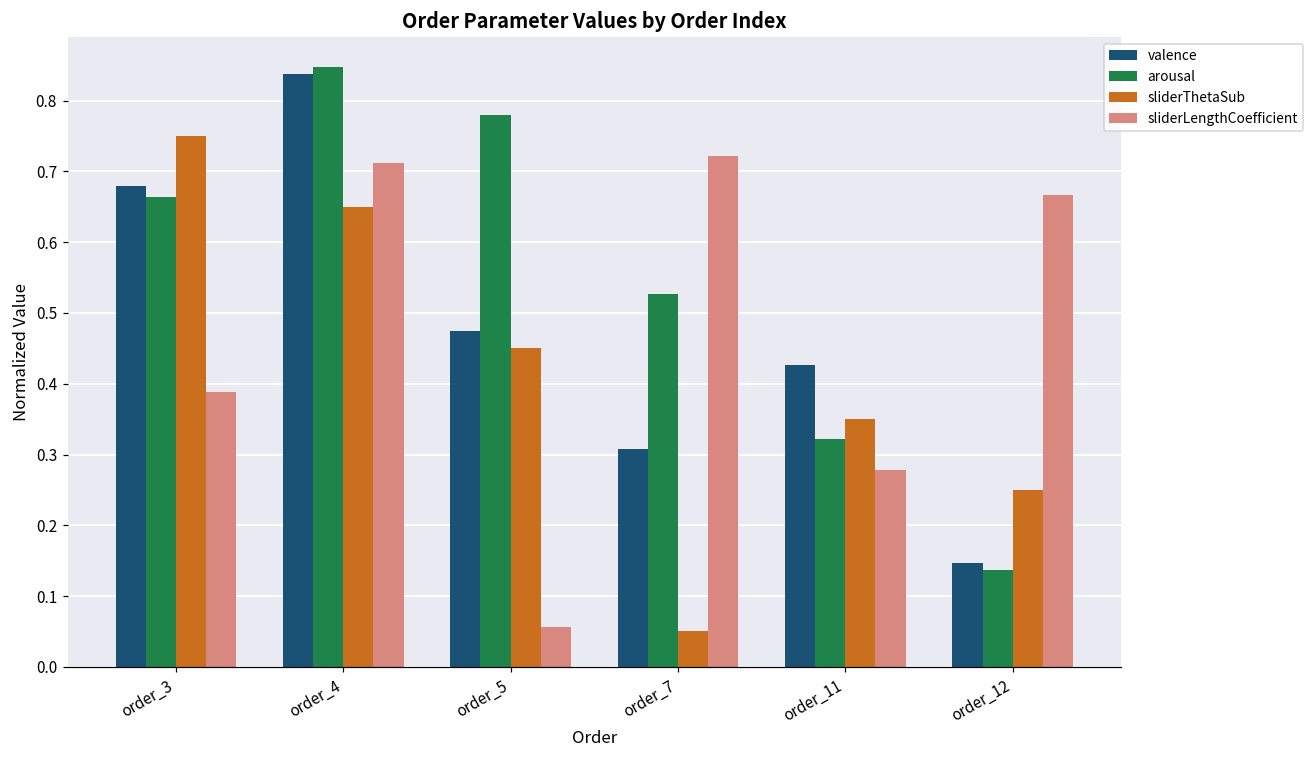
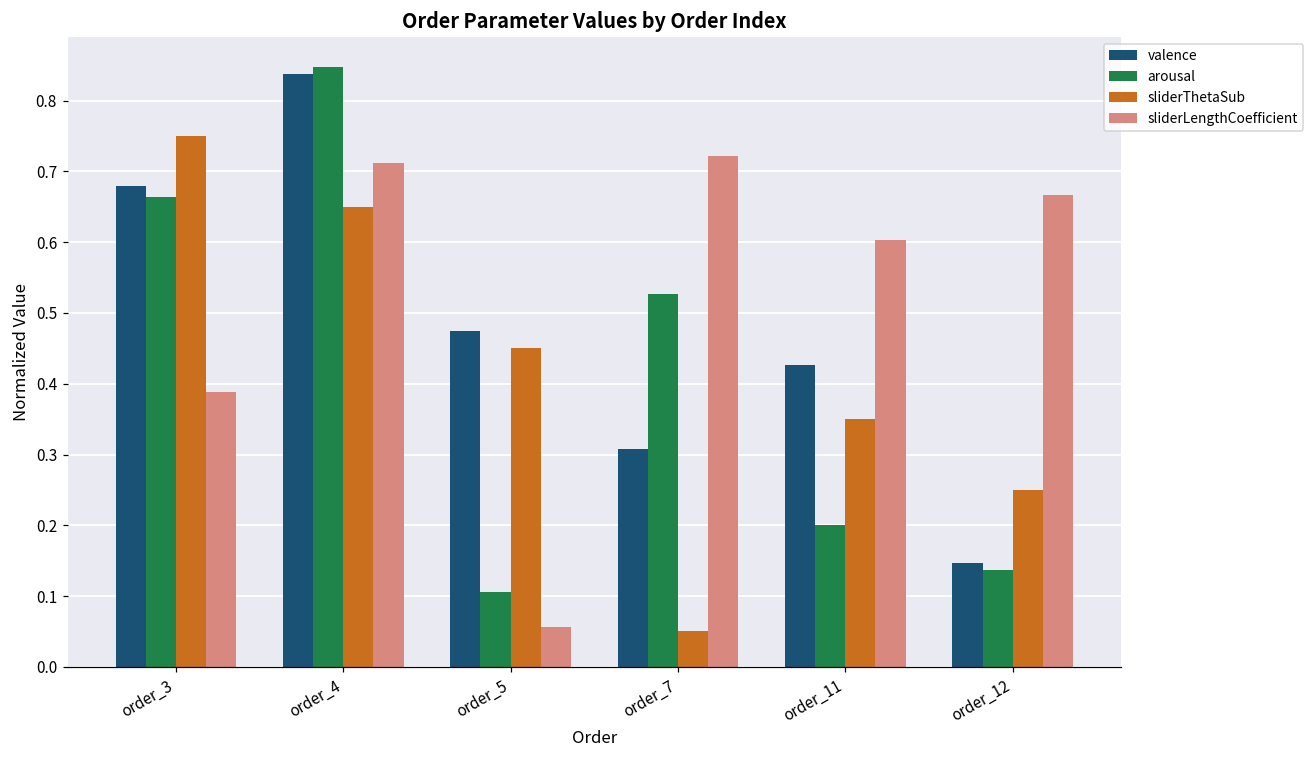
arousal, order_5: 0.78 -> 0.11
arousal, order_11: 0.32 -> 0.20
sliderLengthCoefficient, order_11: 0.28 -> 0.60
